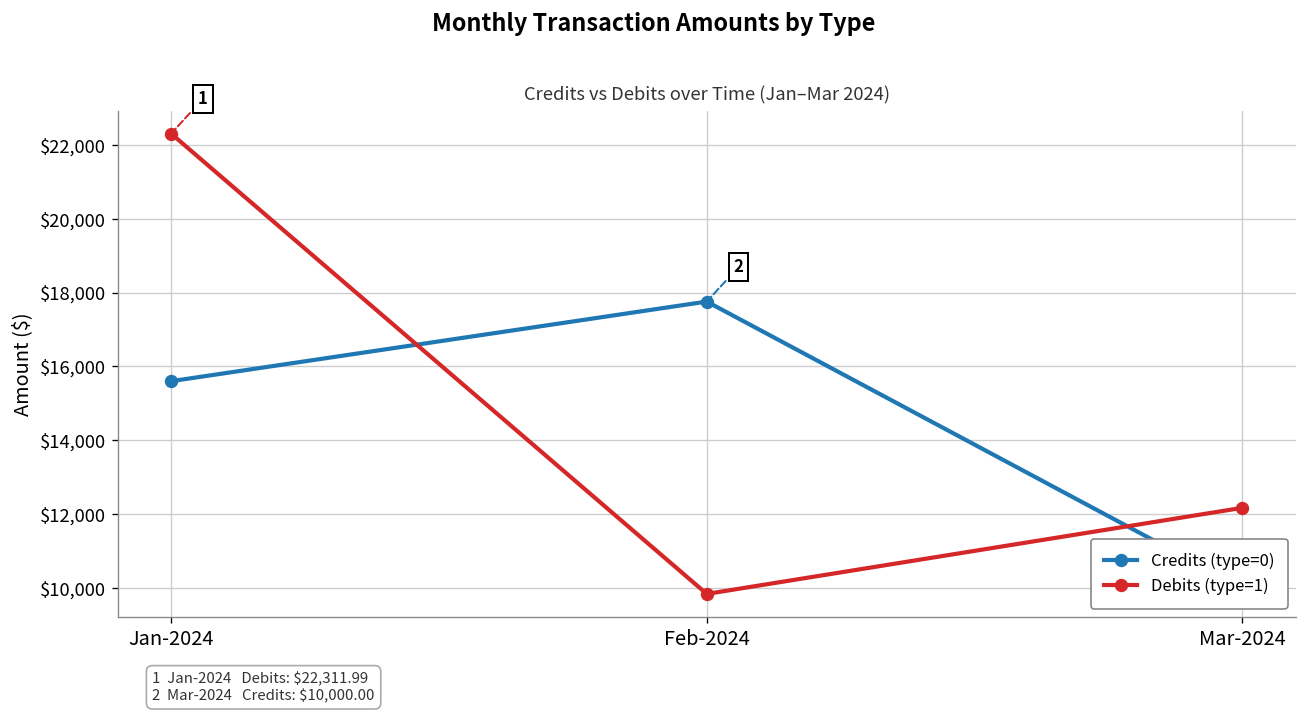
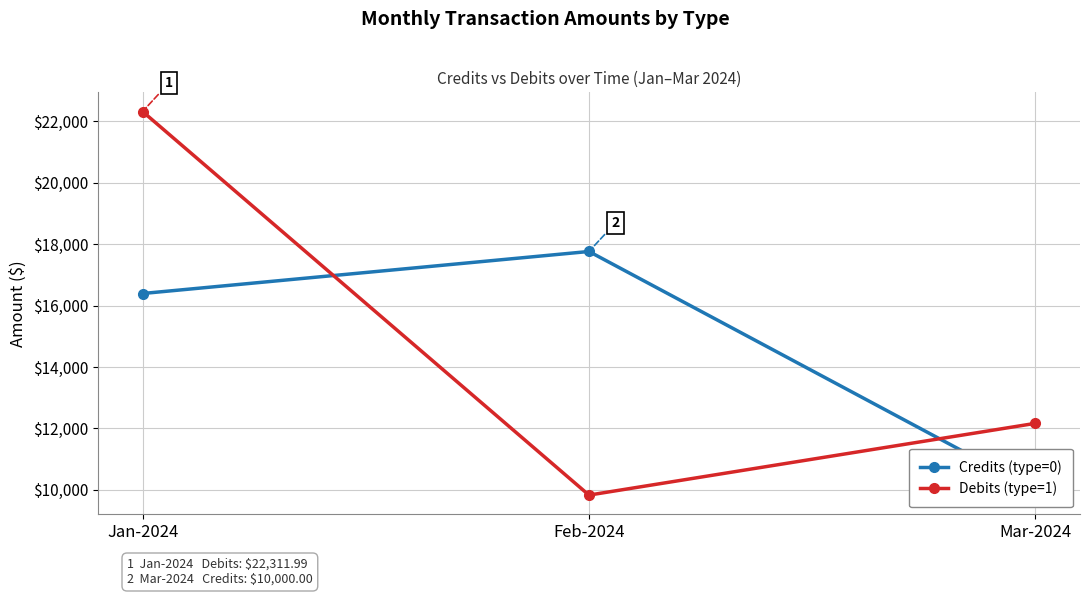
Credits (type=0), Jan-2024: $15,600 -> $16,400
